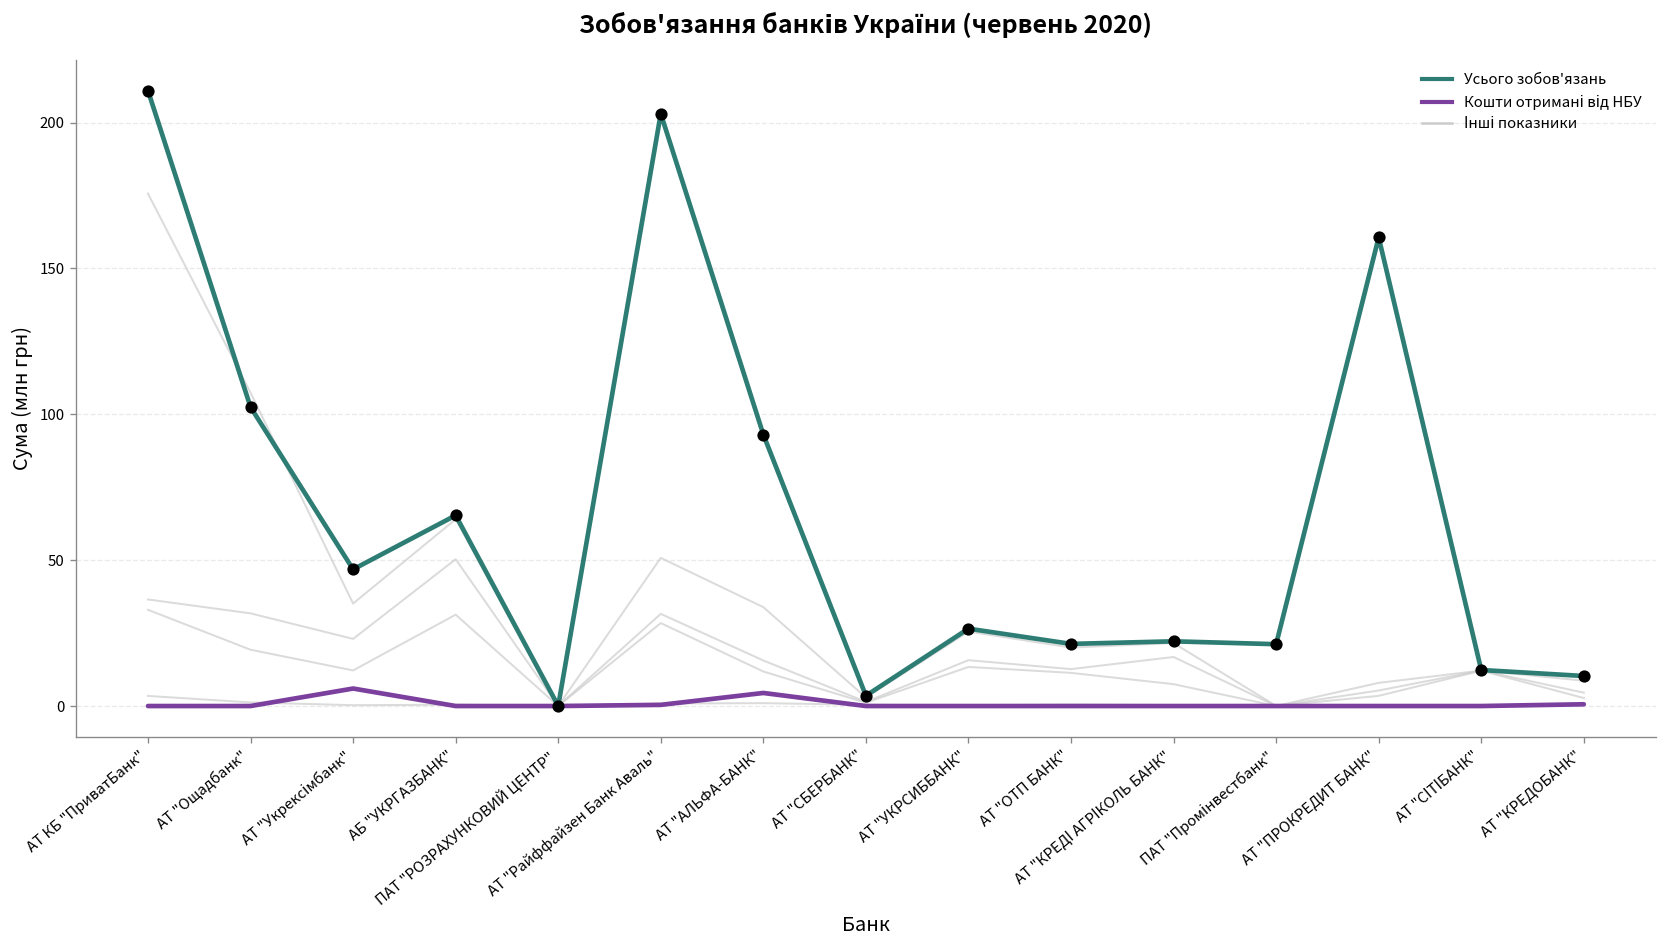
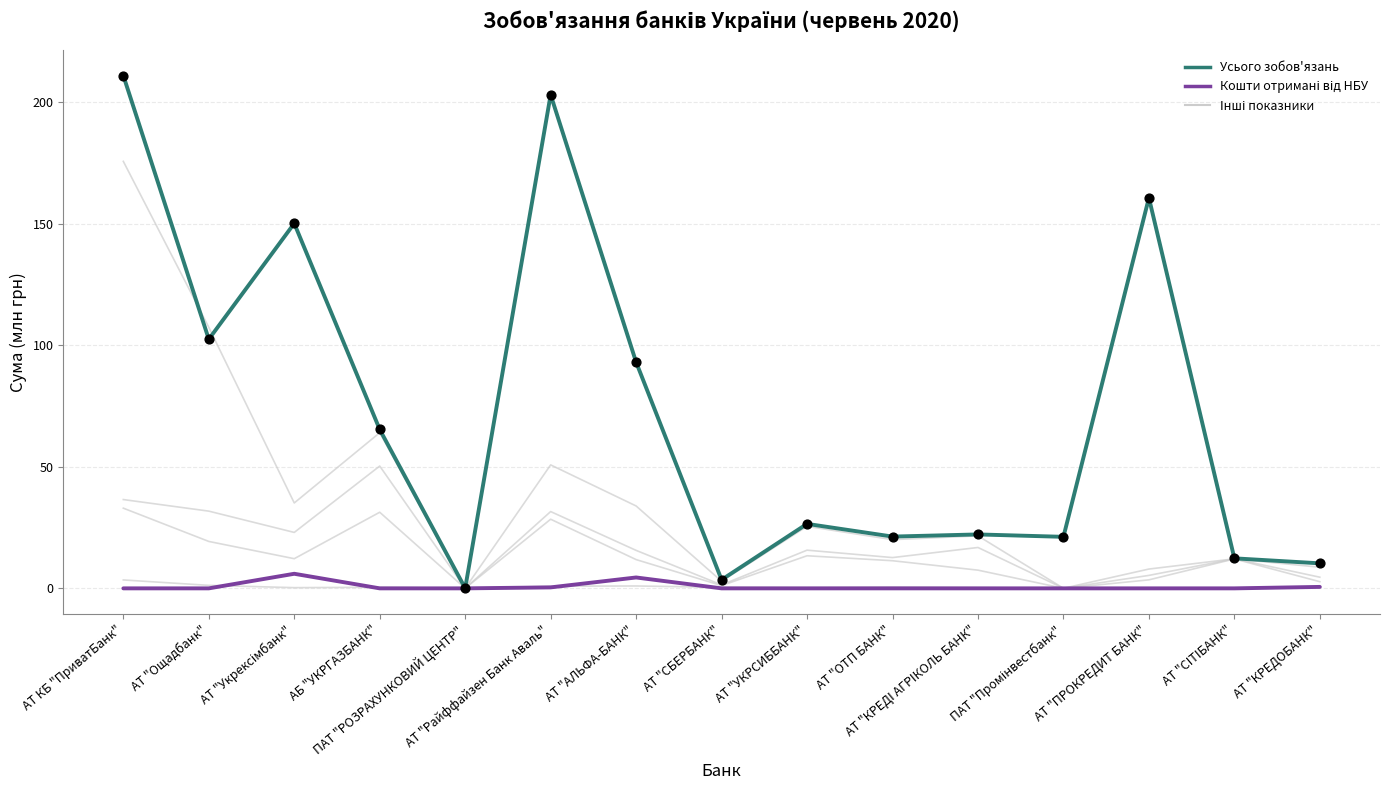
Усього зобов'язань, АТ "Укрексімбанк": 47 -> 150
